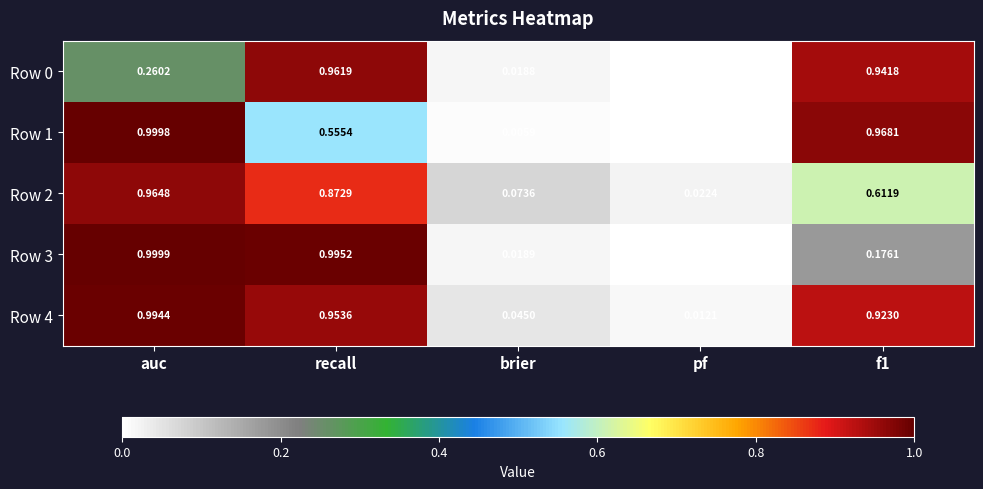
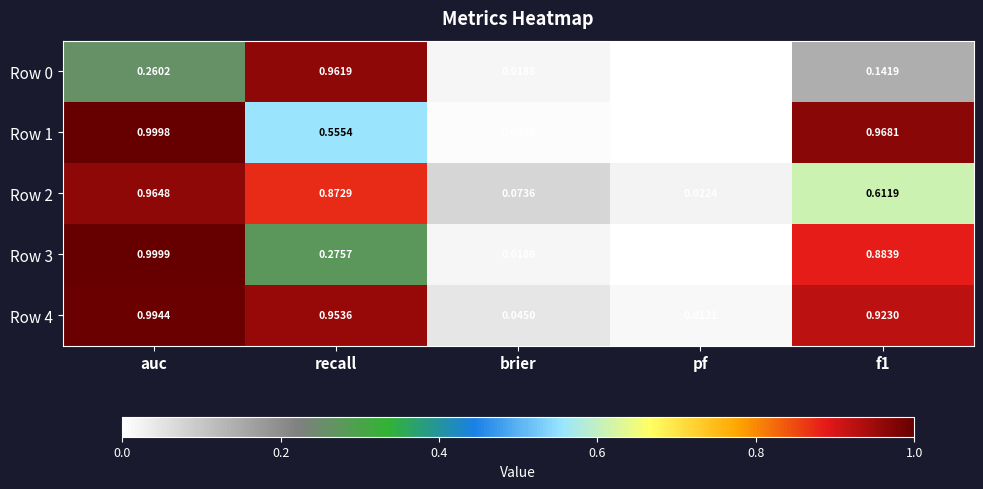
Row 0, f1: 0.9418 -> 0.1419
Row 3, recall: 0.9952 -> 0.2757
Row 3, f1: 0.1761 -> 0.8839
